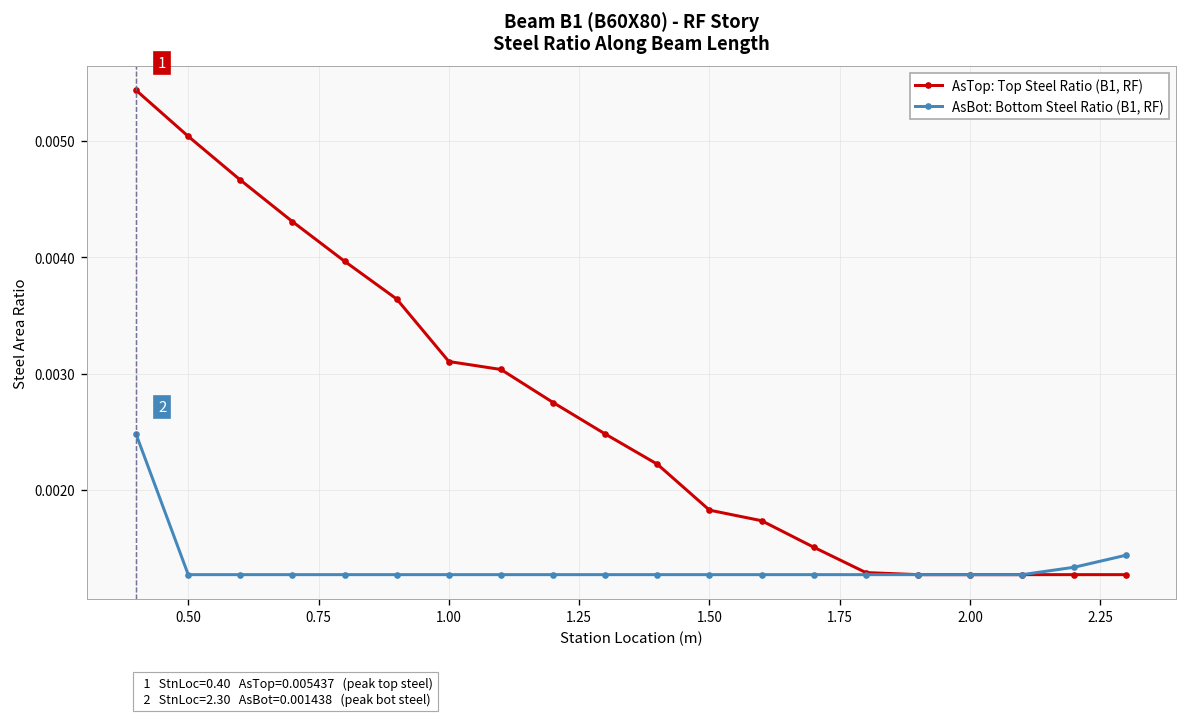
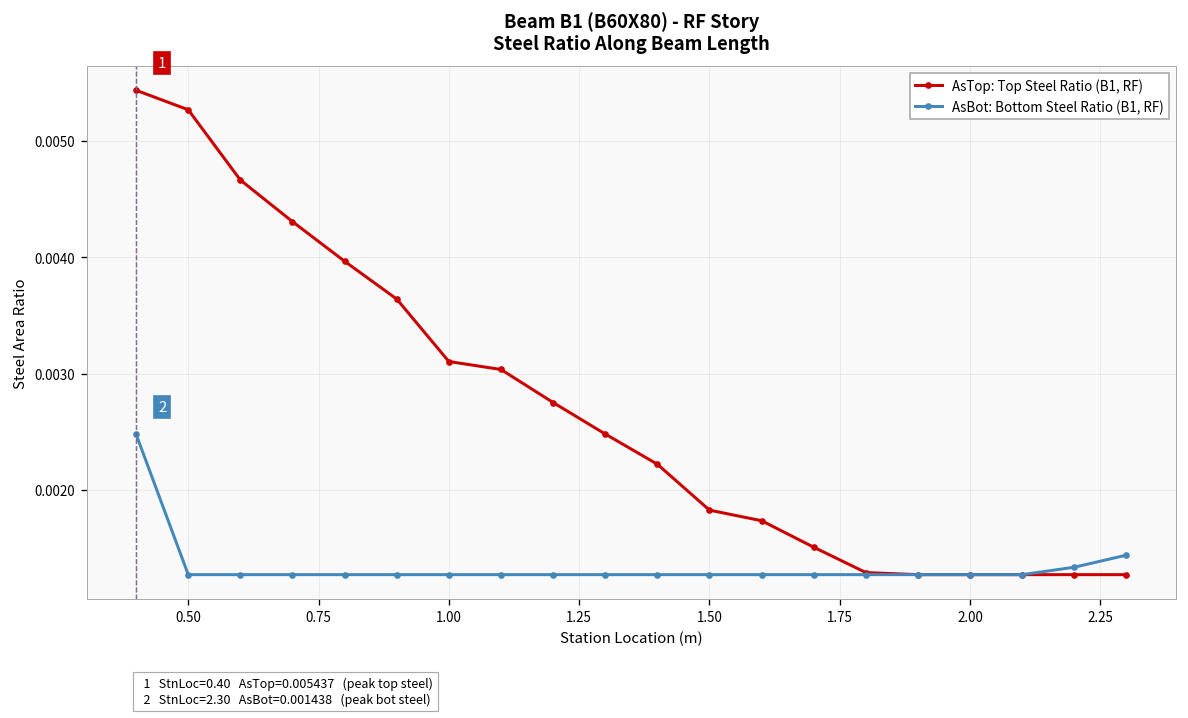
AsTop: Top Steel Ratio (B1, RF), 0.50: 0.0050 -> 0.0053
